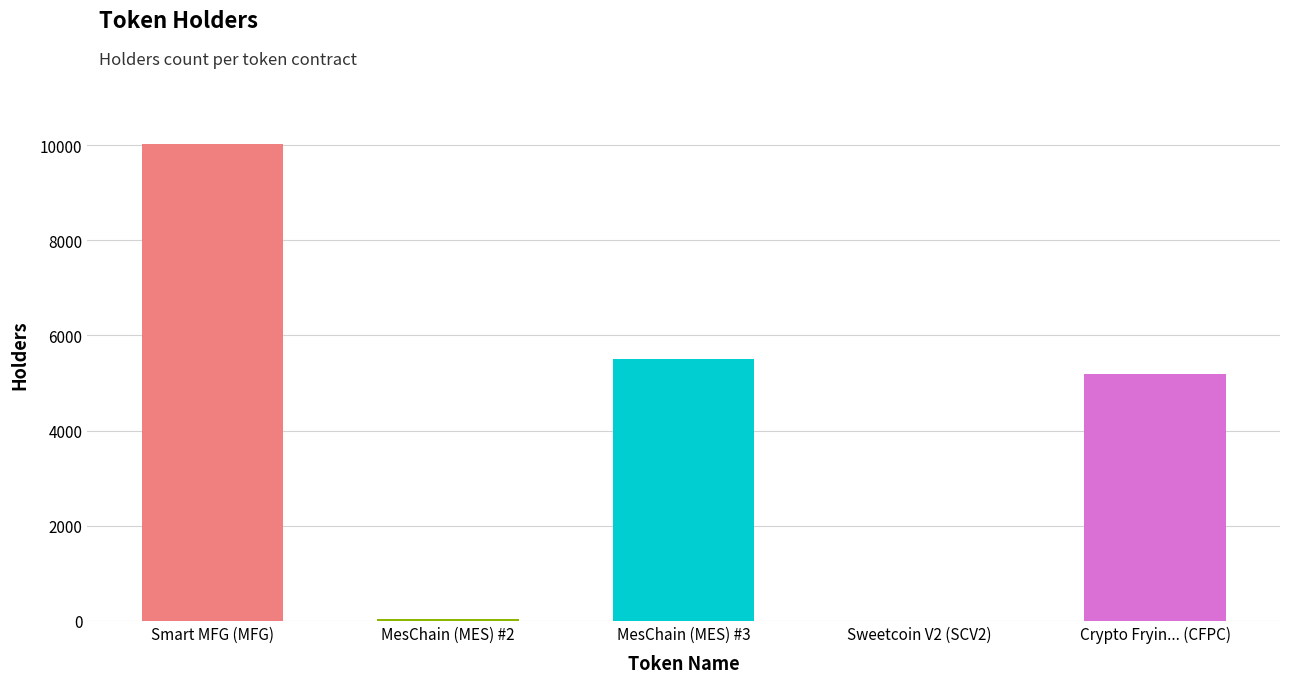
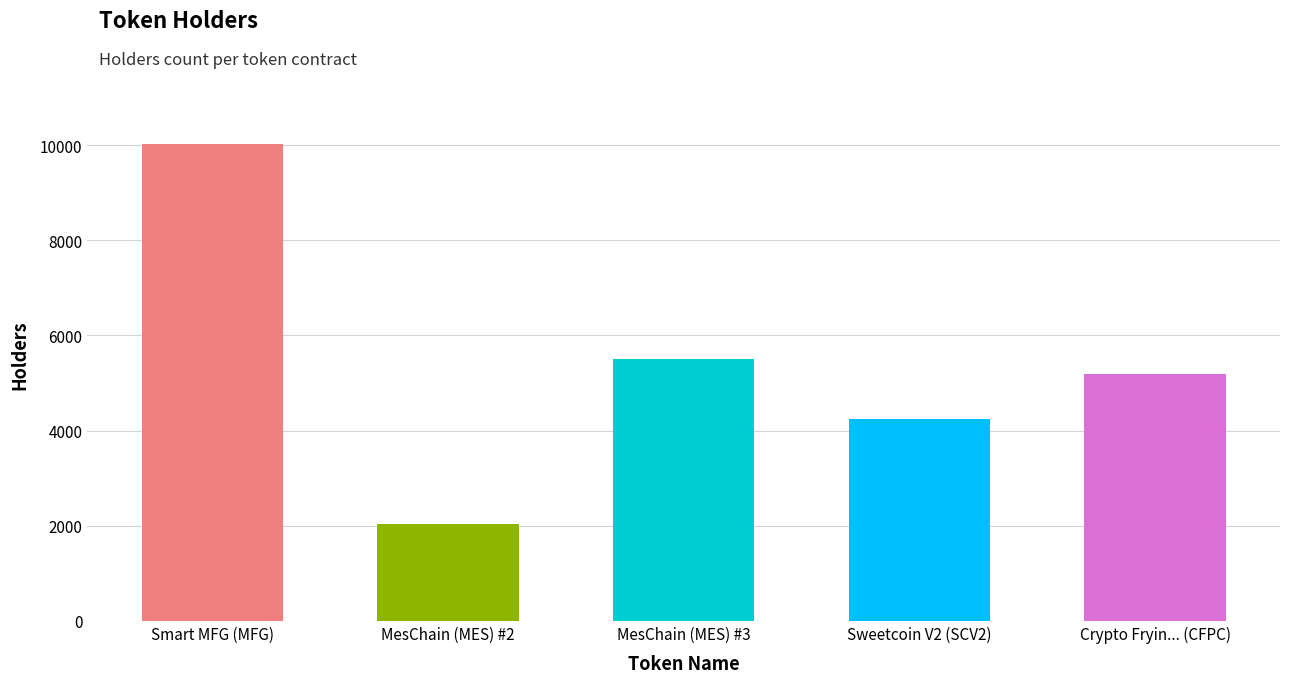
MesChain (MES) #2: 0 -> 2000
Sweetcoin V2 (SCV2): 0 -> 4200
